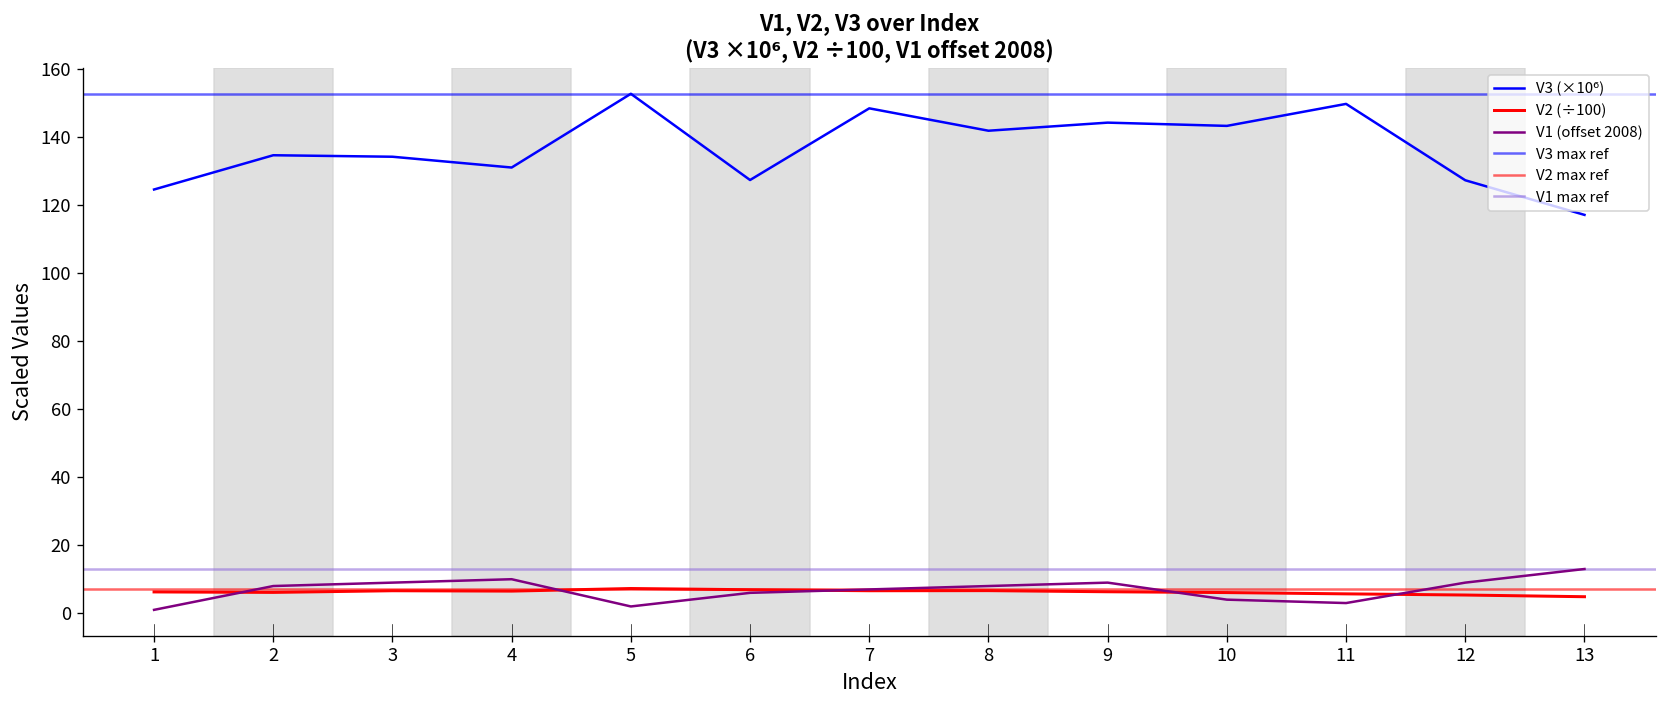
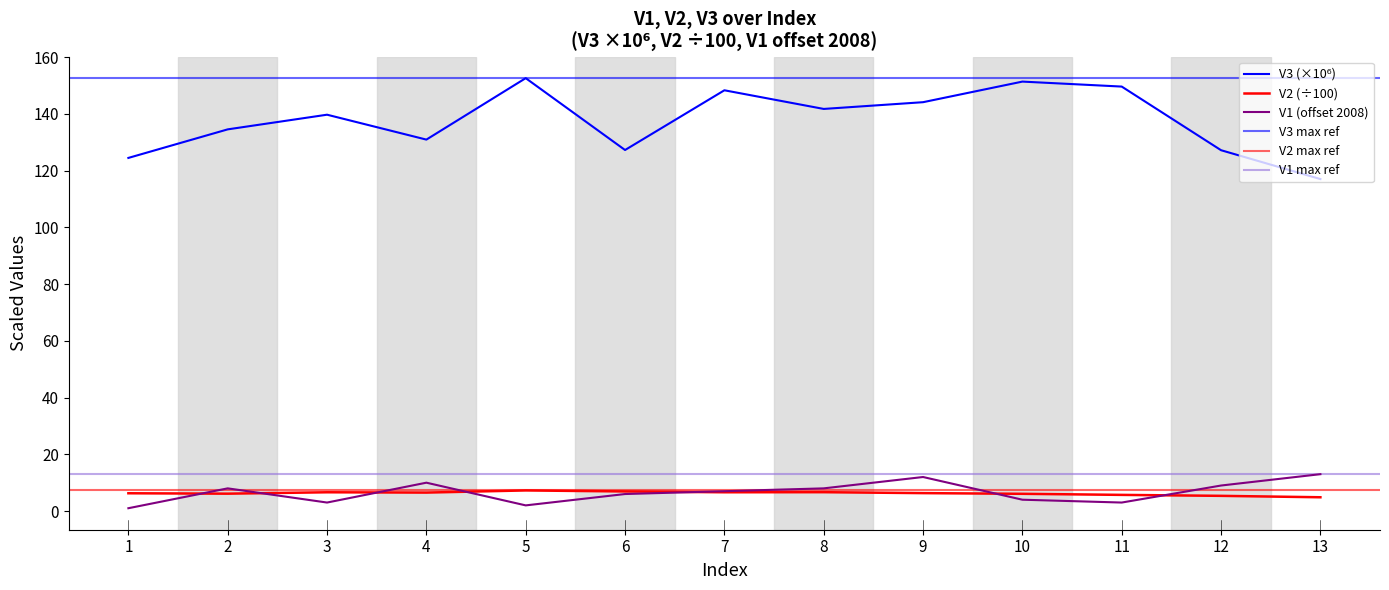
V3 (×10⁶), 3: 134 -> 140
V1 (offset 2008), 3: 9 -> 3
V1 (offset 2008), 9: 9 -> 12
V3 (×10⁶), 10: 143 -> 151
